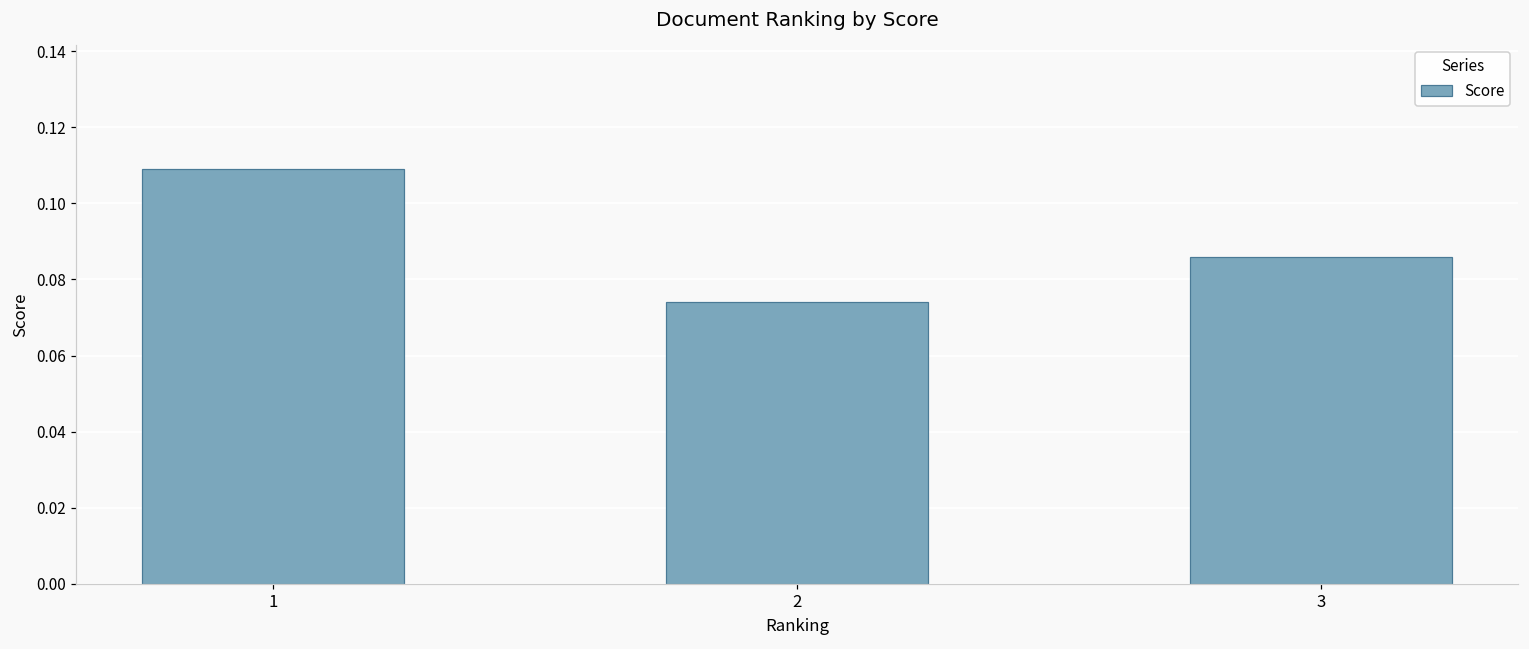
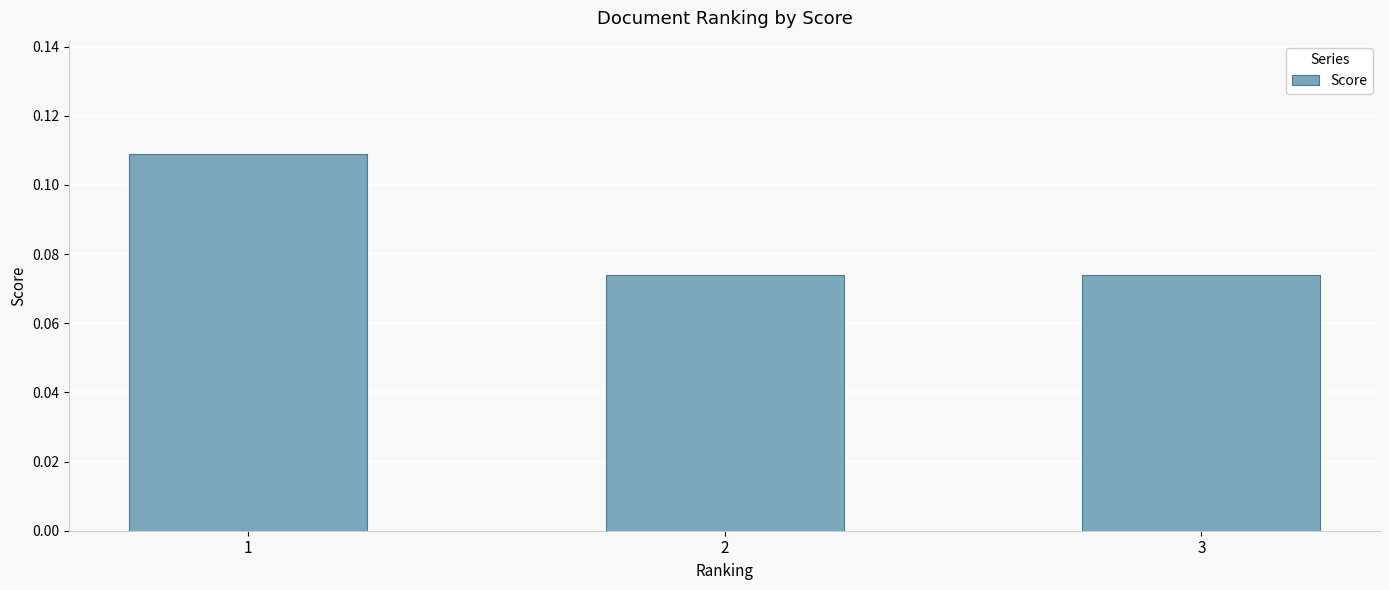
3: 0.086 -> 0.074
